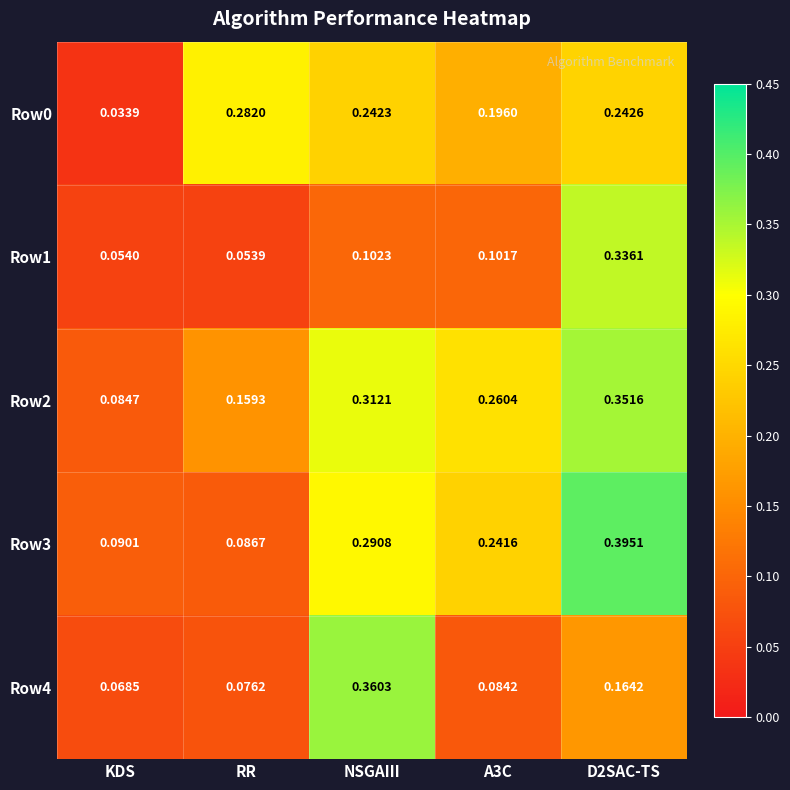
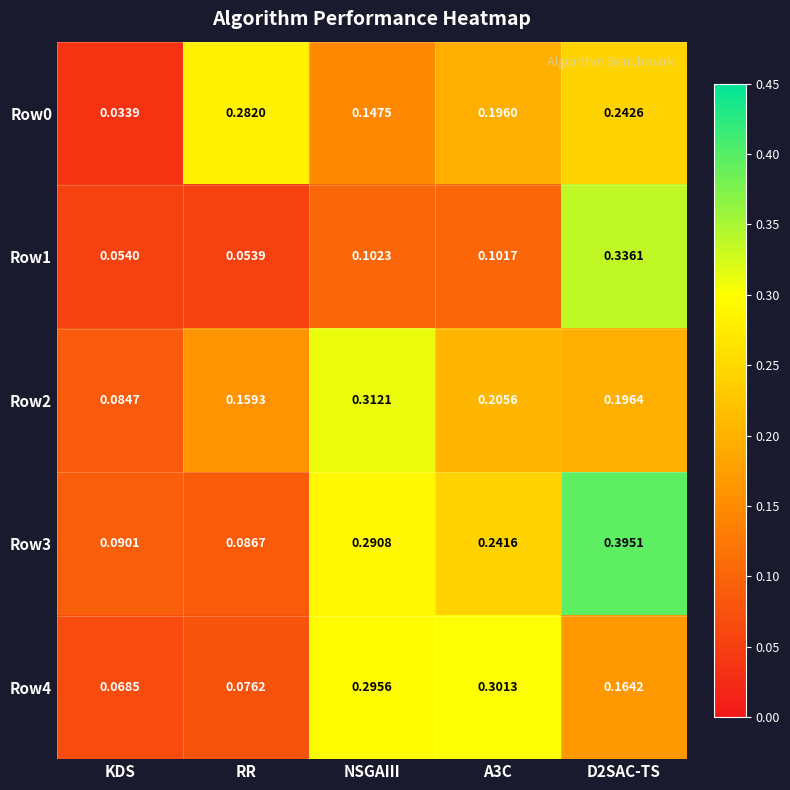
Row0, NSGAIII: 0.2423 -> 0.1475
Row2, A3C: 0.2604 -> 0.2056
Row2, D2SAC-TS: 0.3516 -> 0.1964
Row4, NSGAIII: 0.3603 -> 0.2956
Row4, A3C: 0.0842 -> 0.3013
